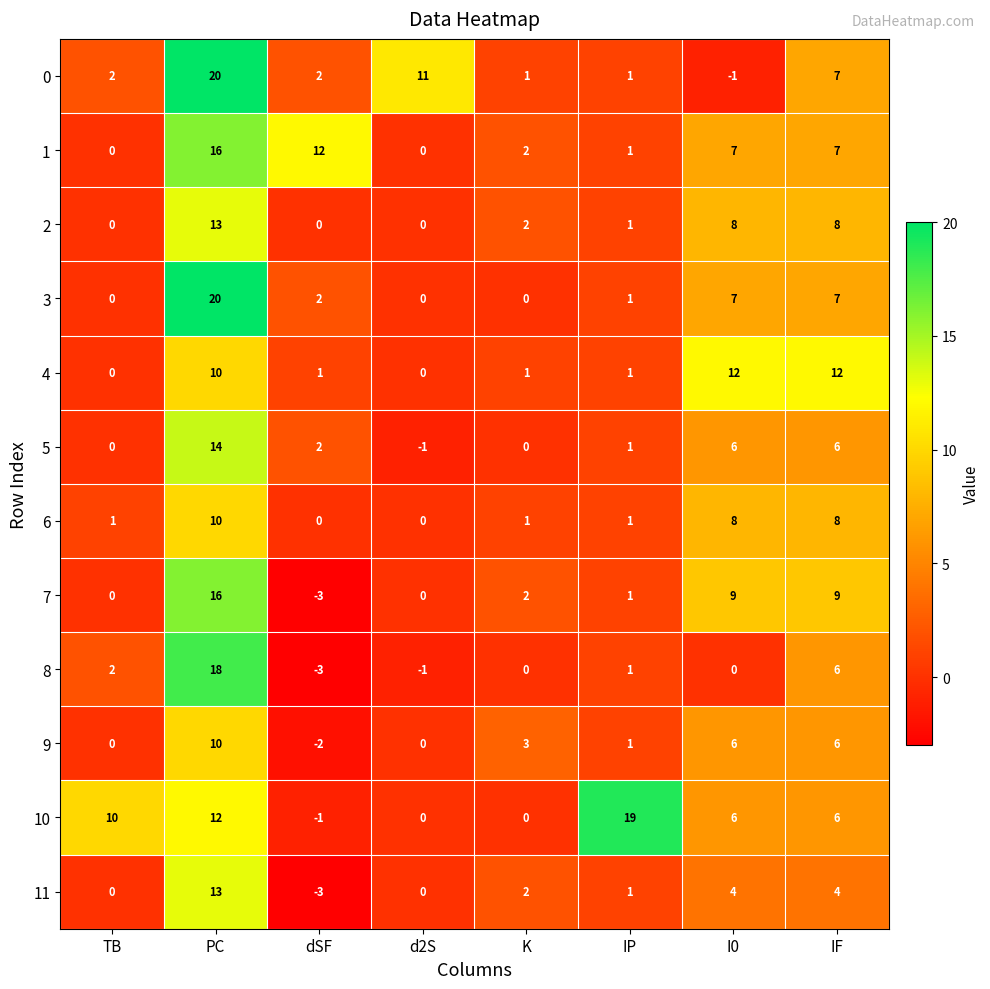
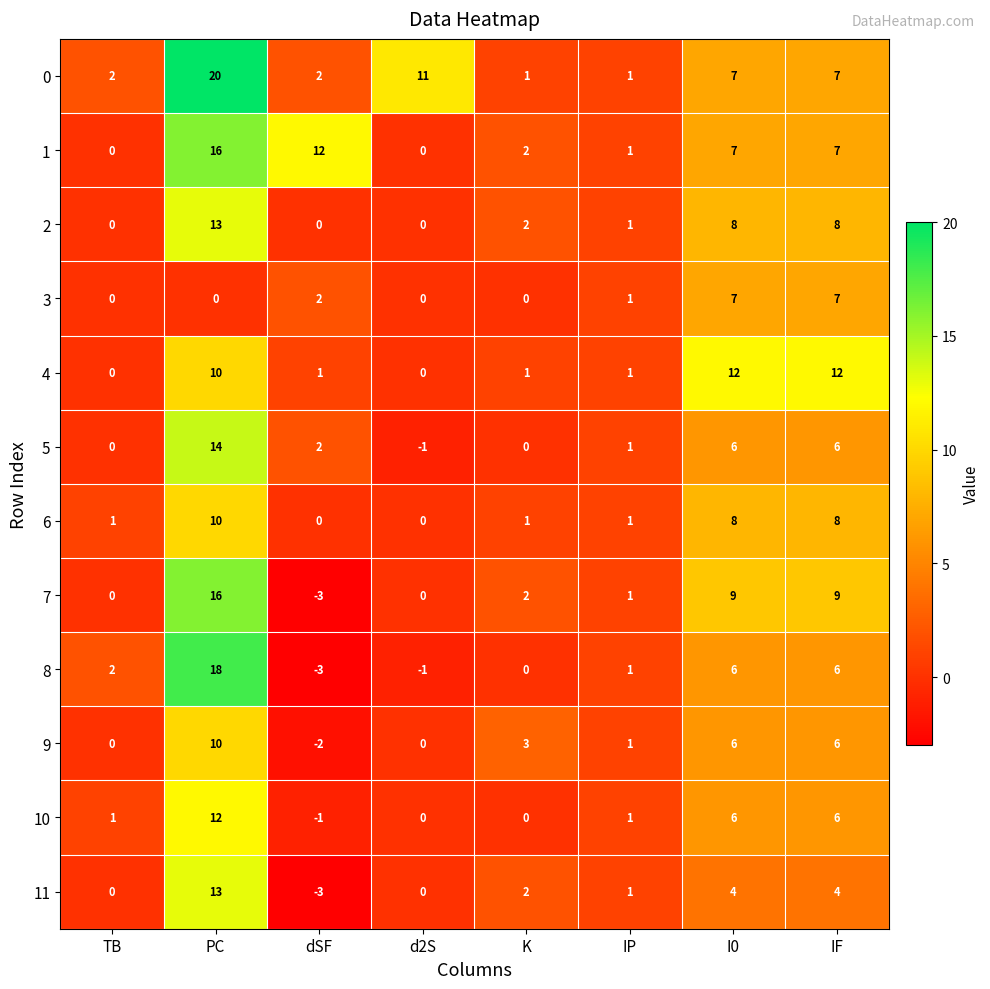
0, I0: -1 -> 7
3, PC: 20 -> 0
8, I0: 0 -> 6
10, TB: 10 -> 1
10, IP: 19 -> 1
